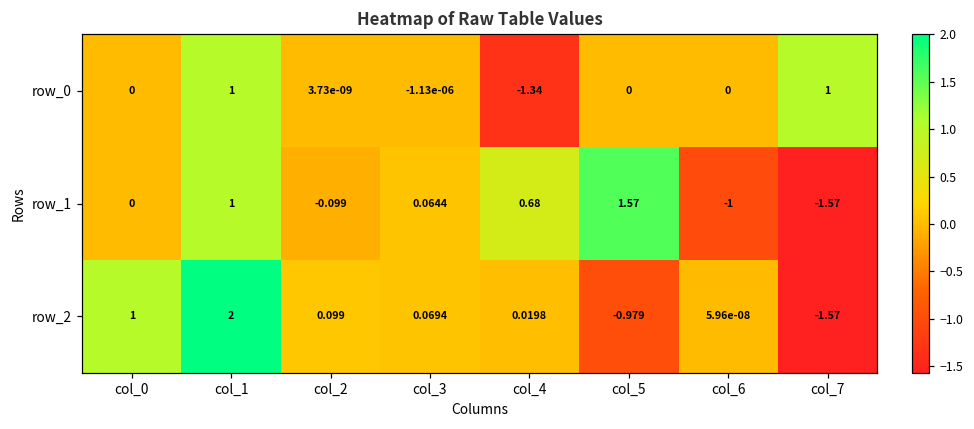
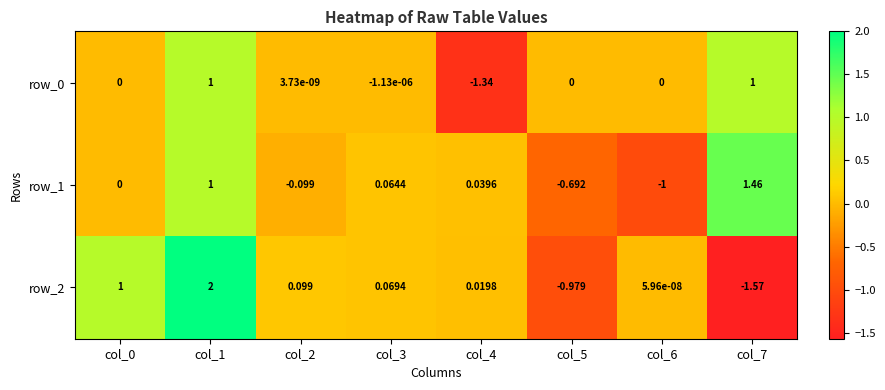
row_1, col_4: 0.68 -> 0.0396
row_1, col_5: 1.57 -> -0.692
row_1, col_7: -1.57 -> 1.46
